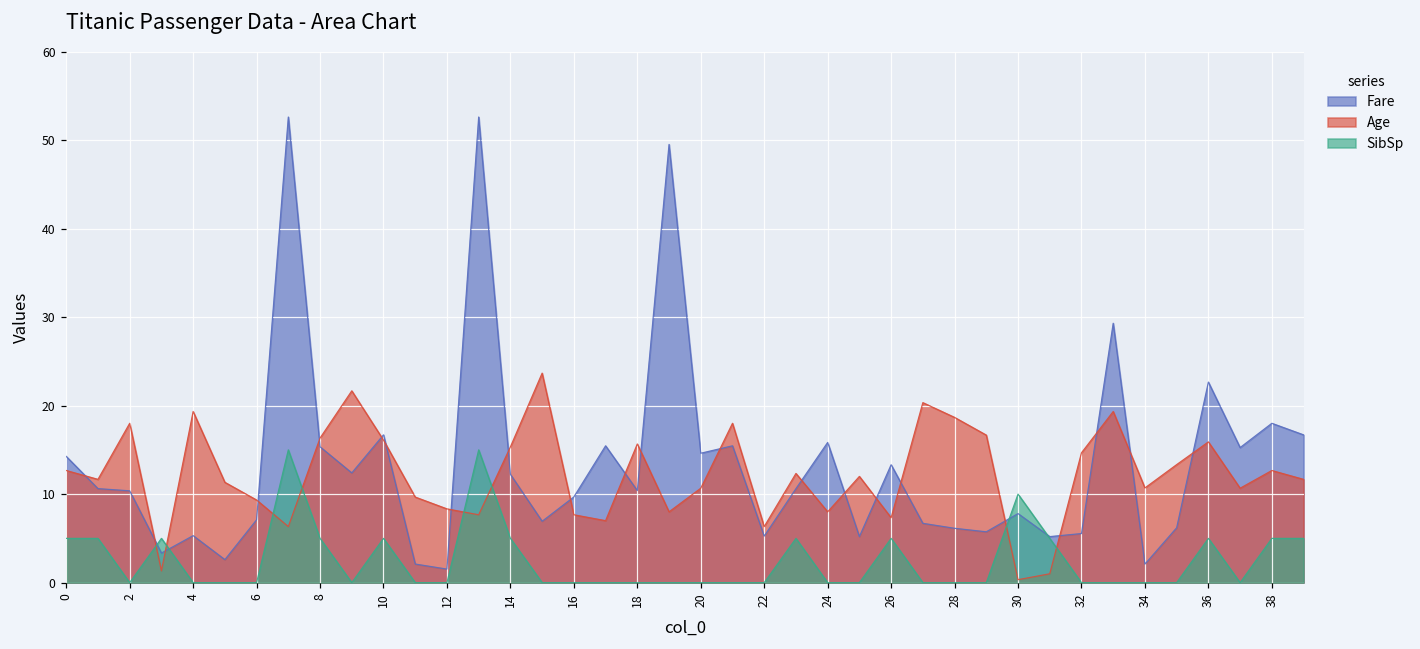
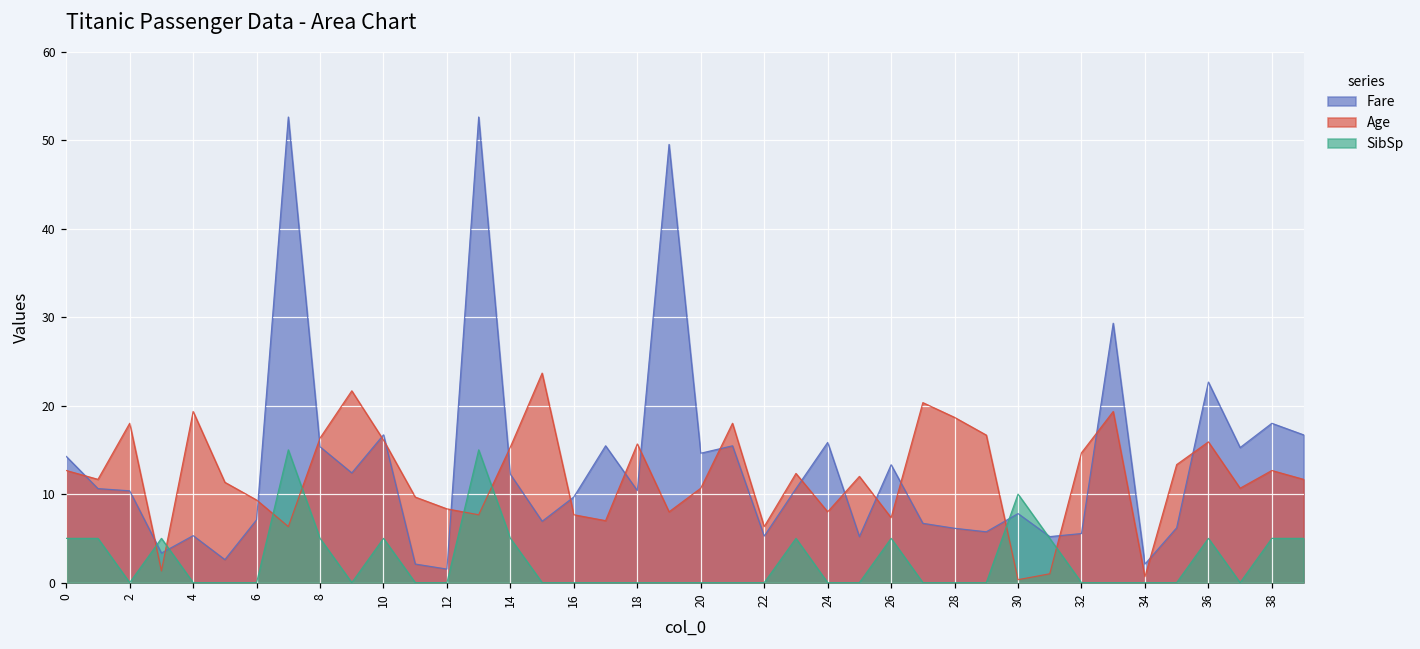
Age, 34: 11 -> 1
